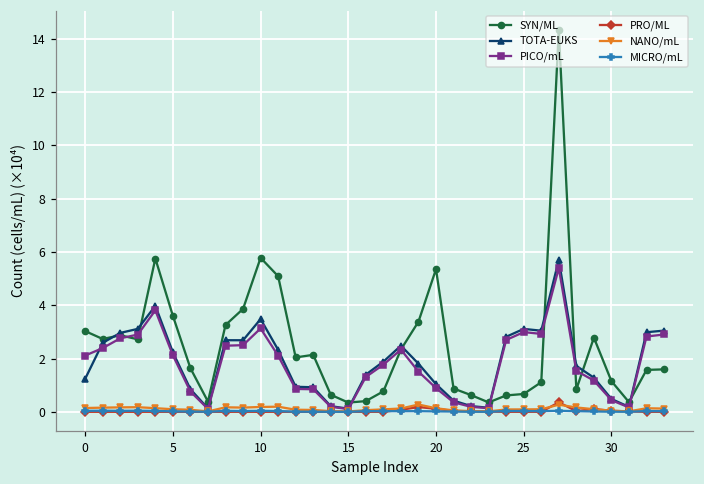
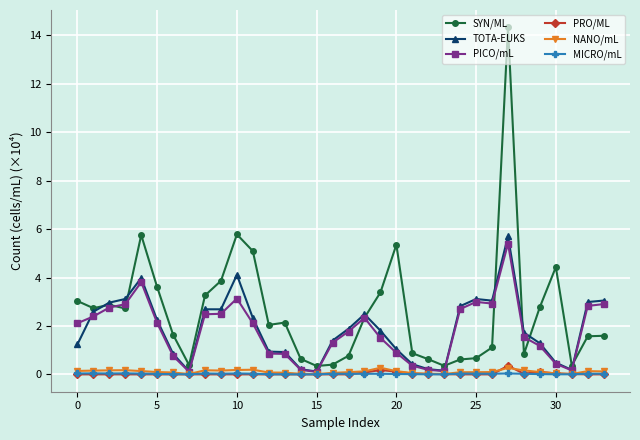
TOTA-EUKS, 10: 3.5 -> 4.1
SYN/ML, 30: 1.2 -> 4.4
